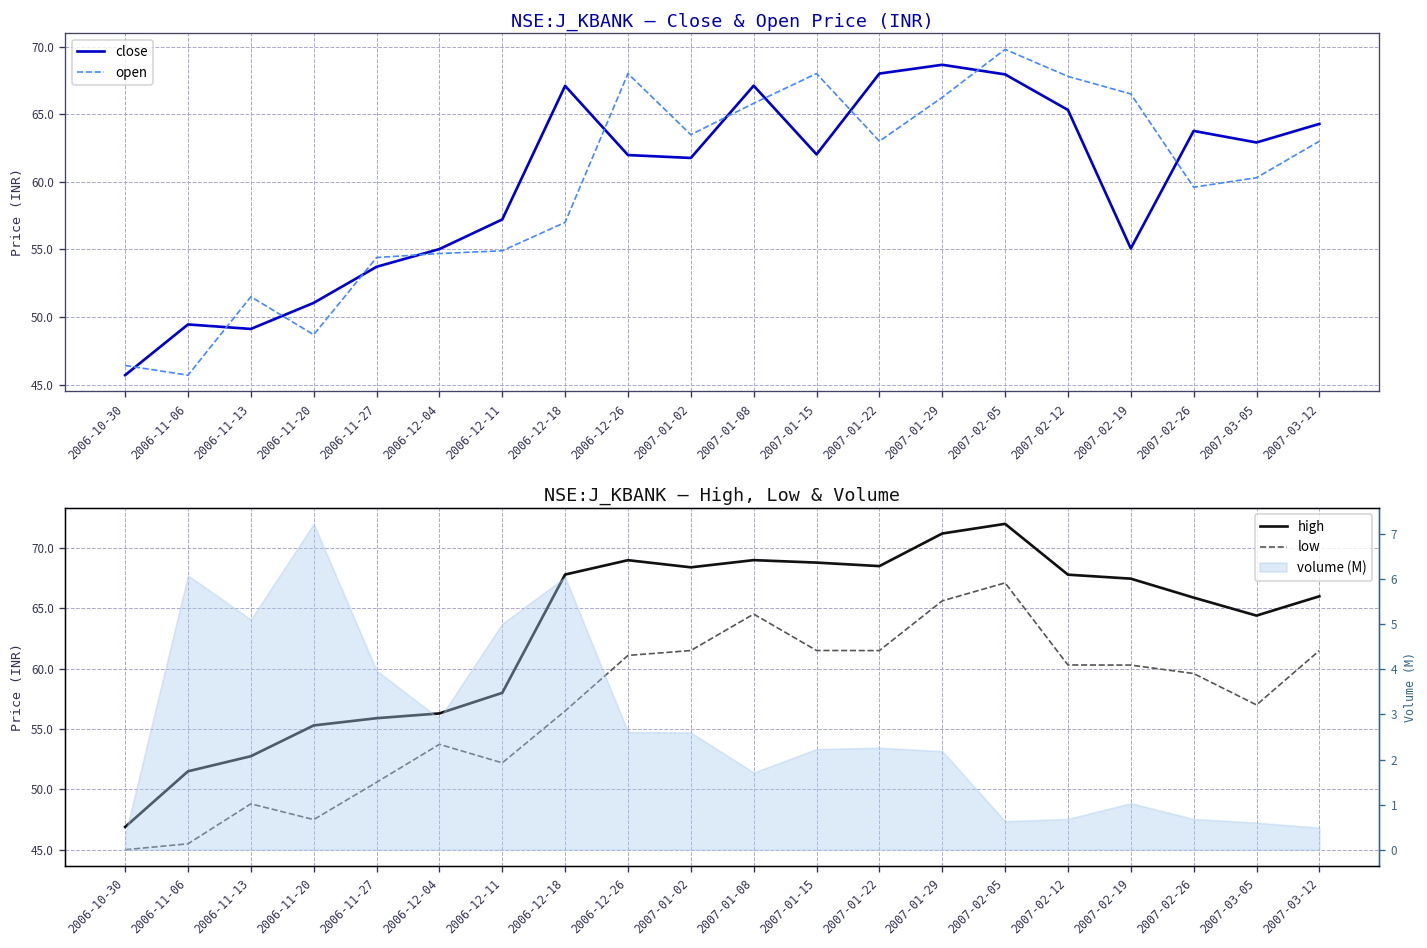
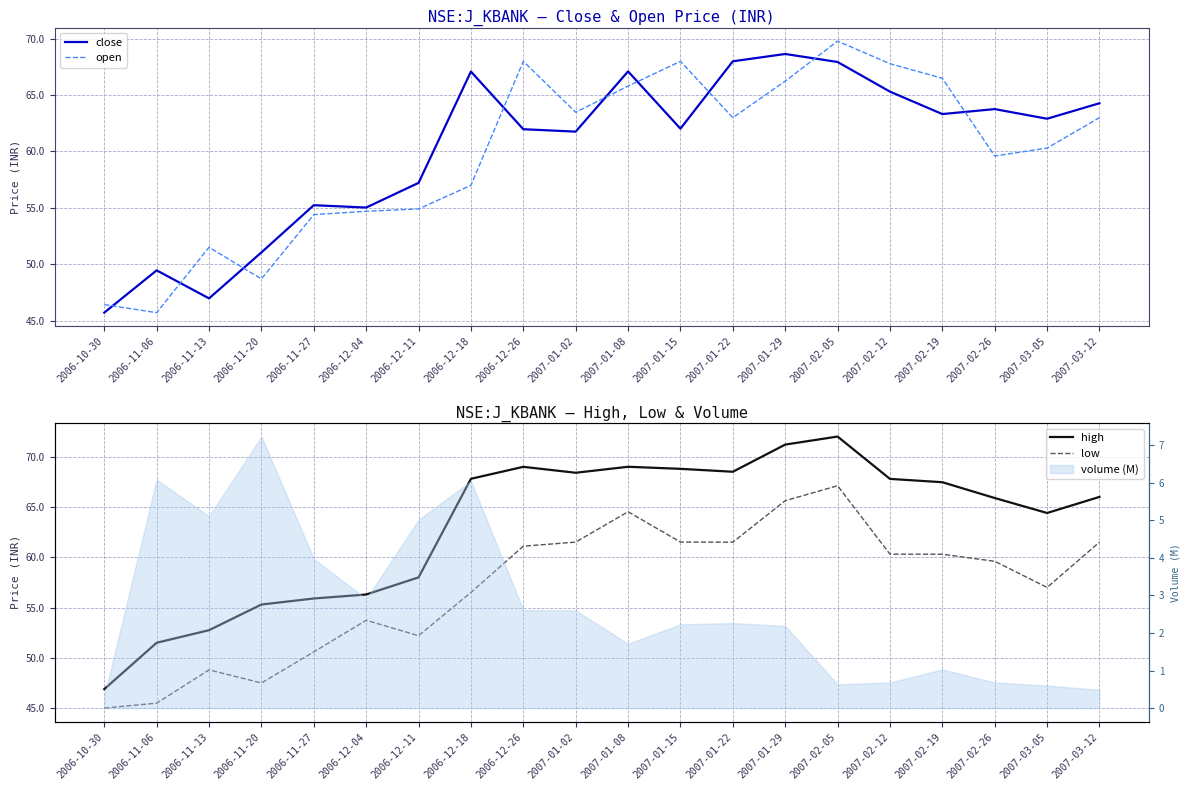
NSE:J_KBANK — Close & Open Price (INR), close, 2006-11-13: 49.1 -> 47.0
NSE:J_KBANK — Close & Open Price (INR), close, 2006-11-27: 53.7 -> 55.2
NSE:J_KBANK — Close & Open Price (INR), close, 2007-02-19: 55.1 -> 63.3
